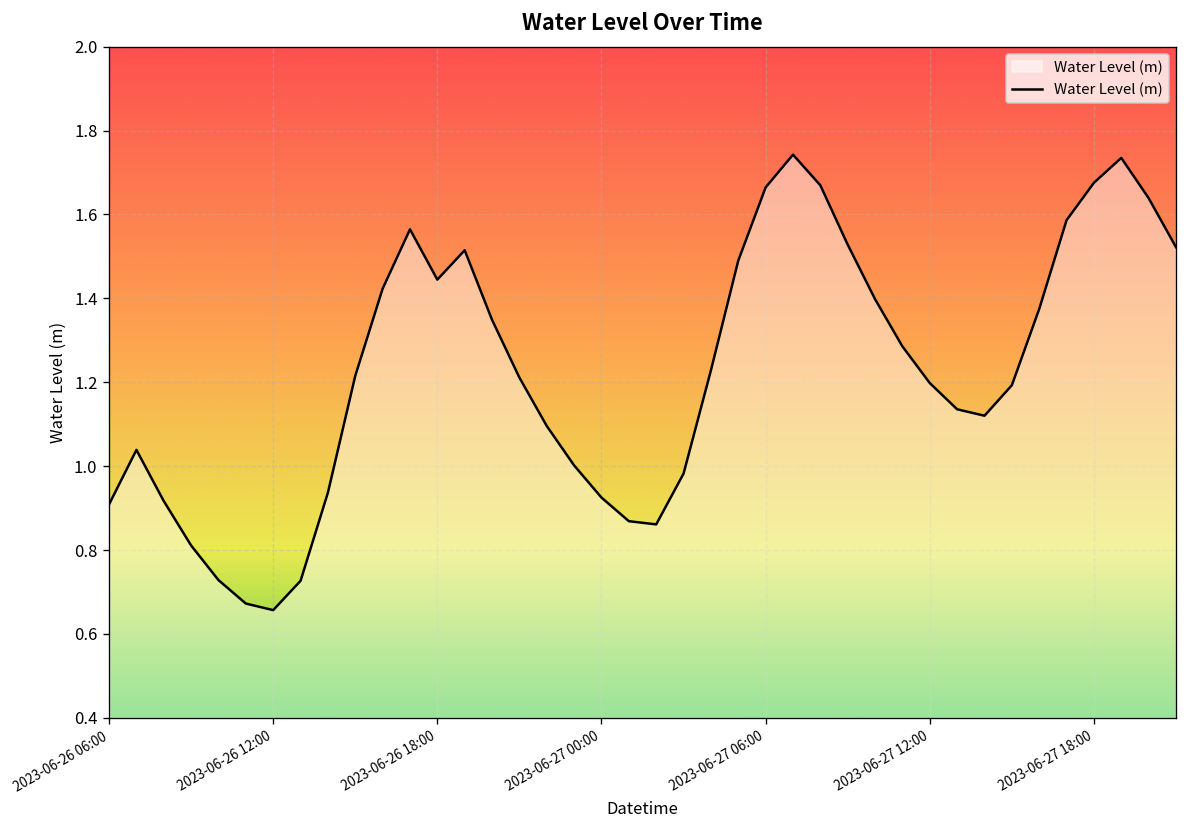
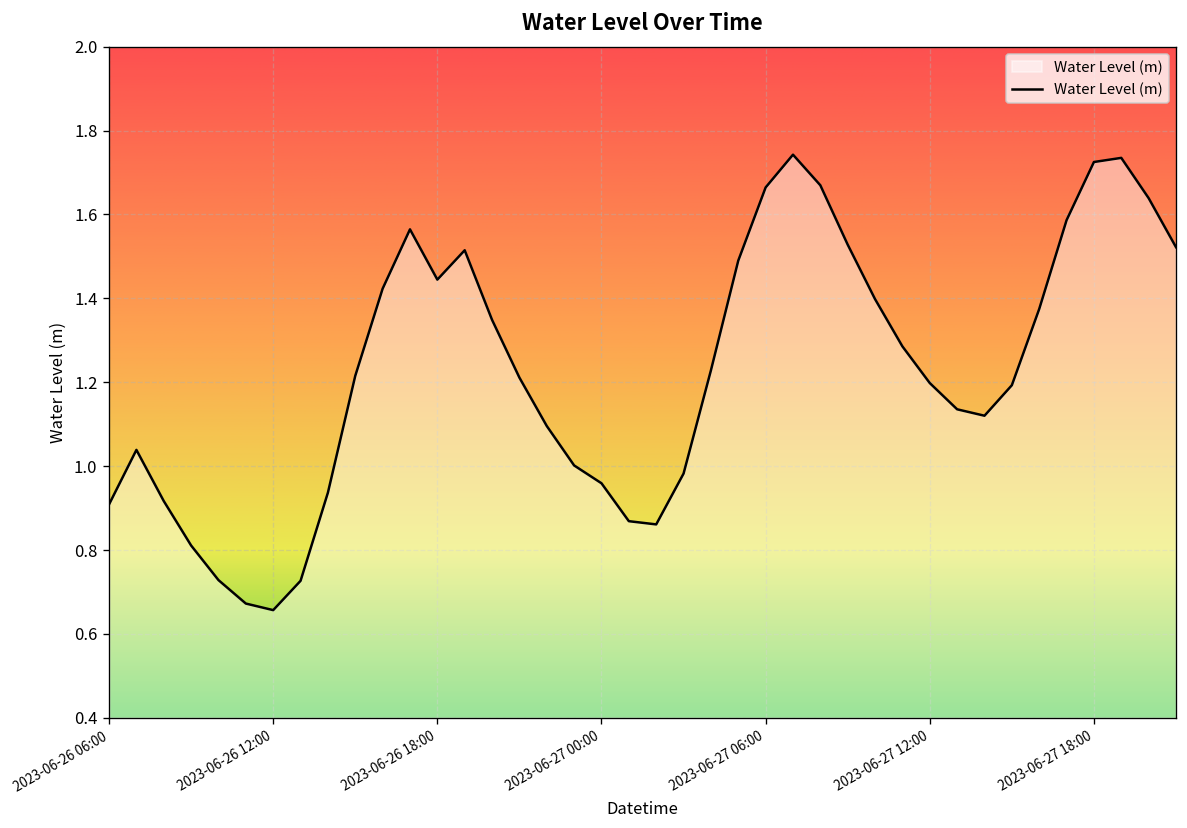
2023-06-27 00:00: 0.93 -> 0.96
2023-06-27 18:00: 1.68 -> 1.73
